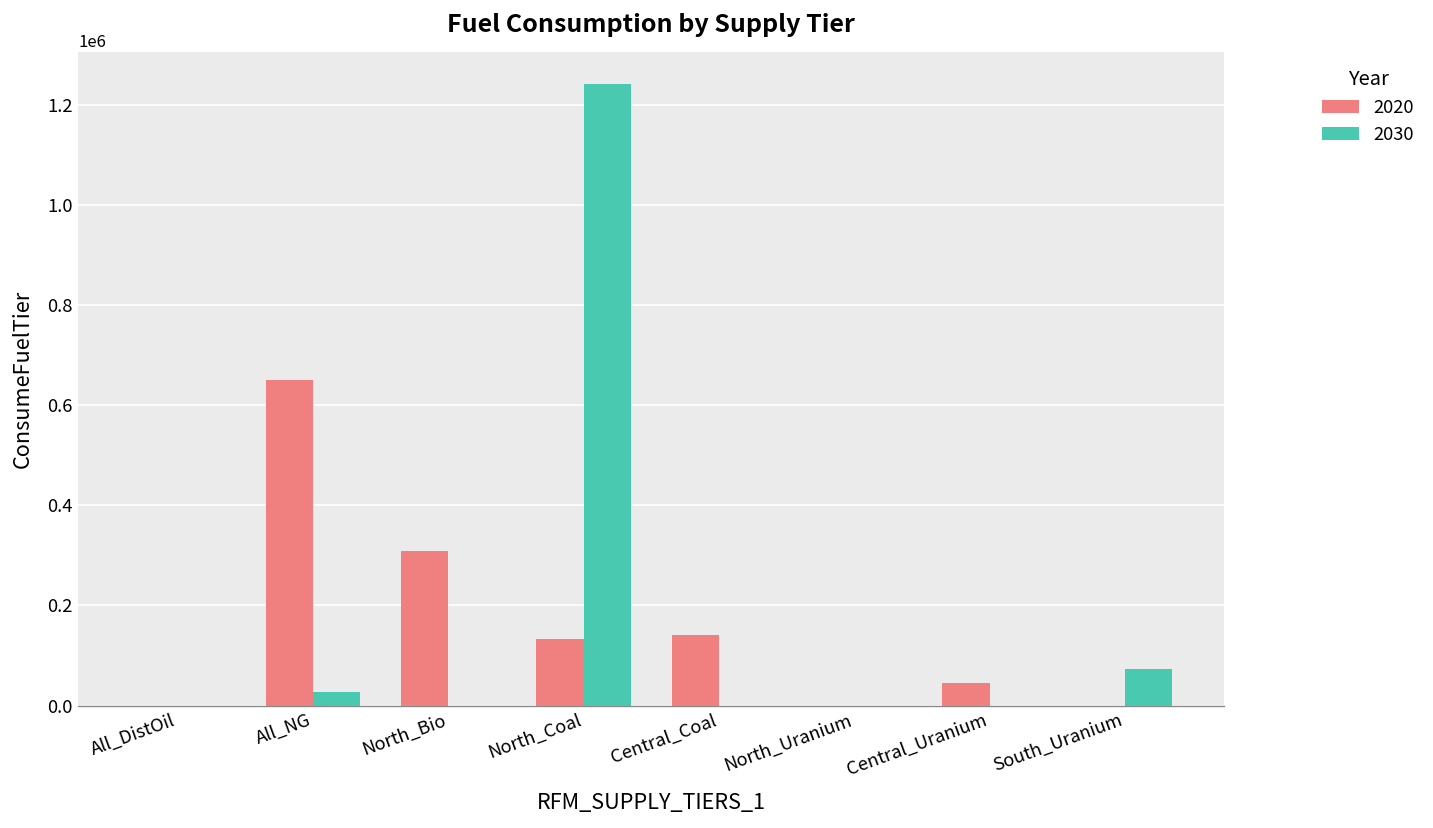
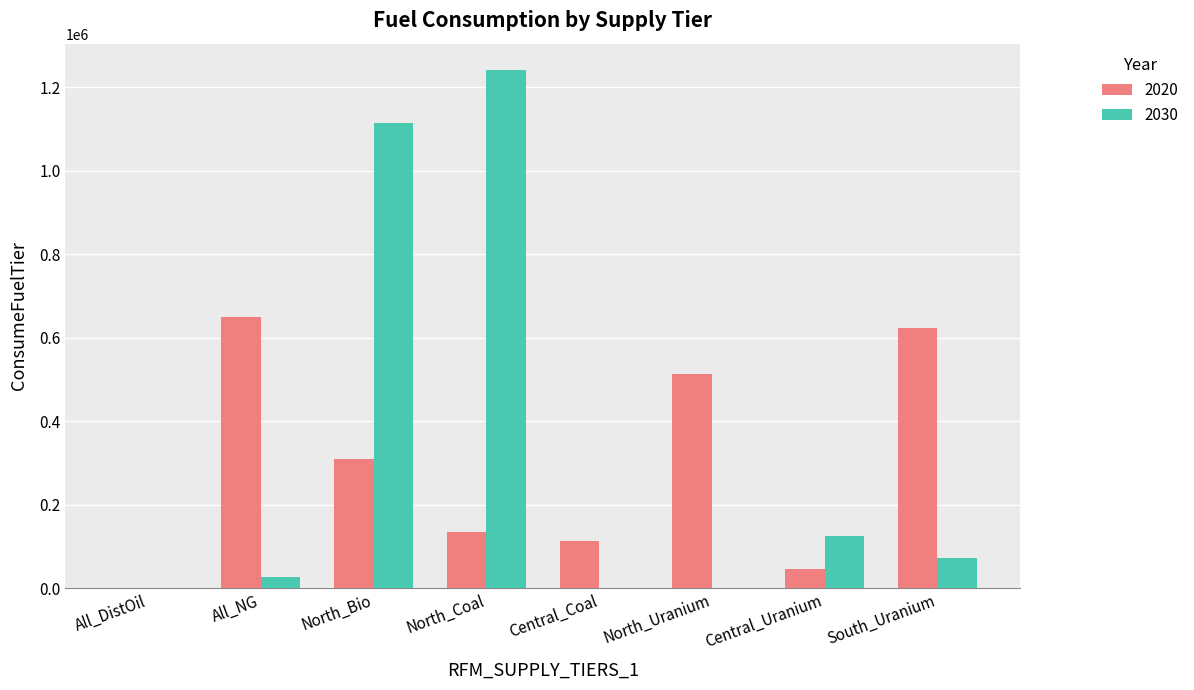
2030, North_Bio: 0 -> 1110000
2020, Central_Coal: 140000 -> 110000
2020, North_Uranium: 0 -> 510000
2030, Central_Uranium: 0 -> 120000
2020, South_Uranium: 0 -> 620000
